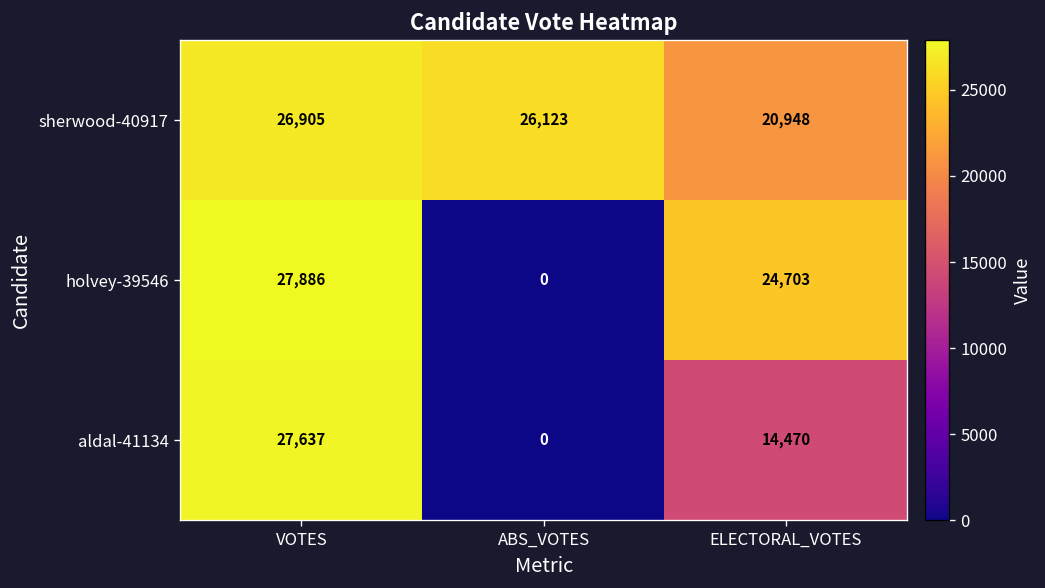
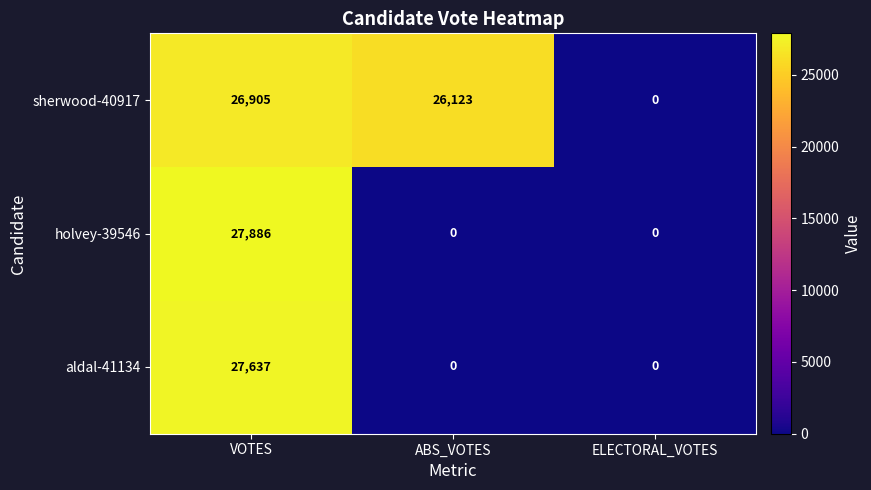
sherwood-40917, ELECTORAL_VOTES: 20,948 -> 0
holvey-39546, ELECTORAL_VOTES: 24,703 -> 0
aldal-41134, ELECTORAL_VOTES: 14,470 -> 0
